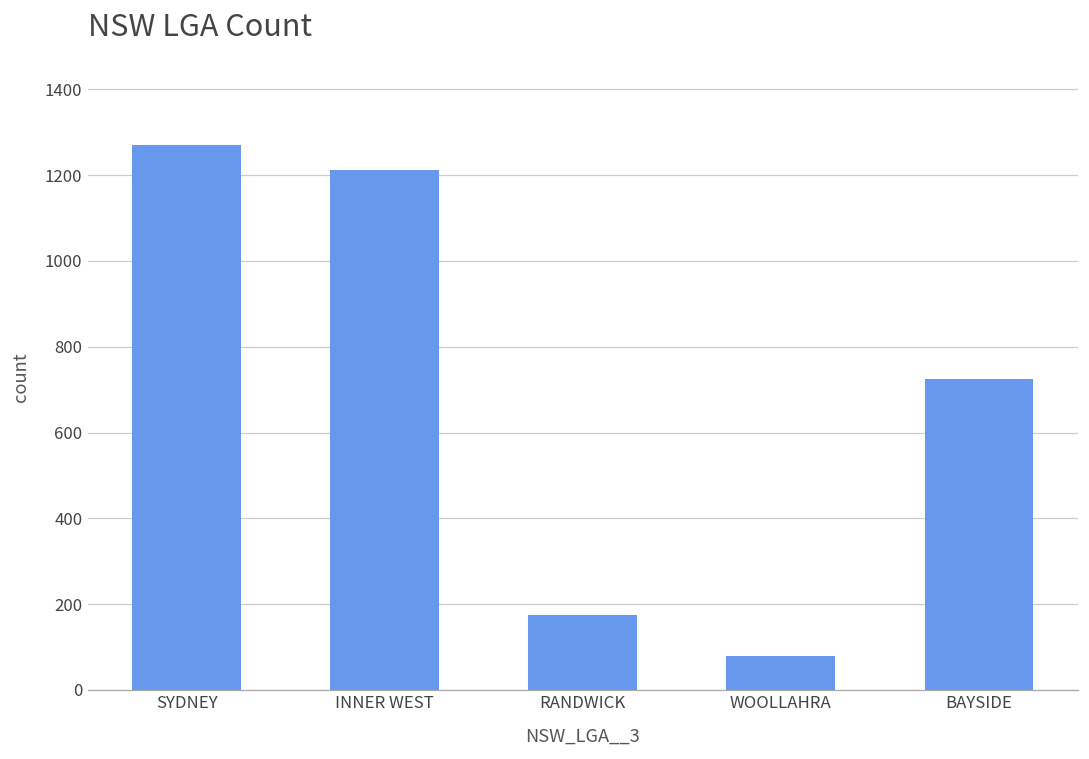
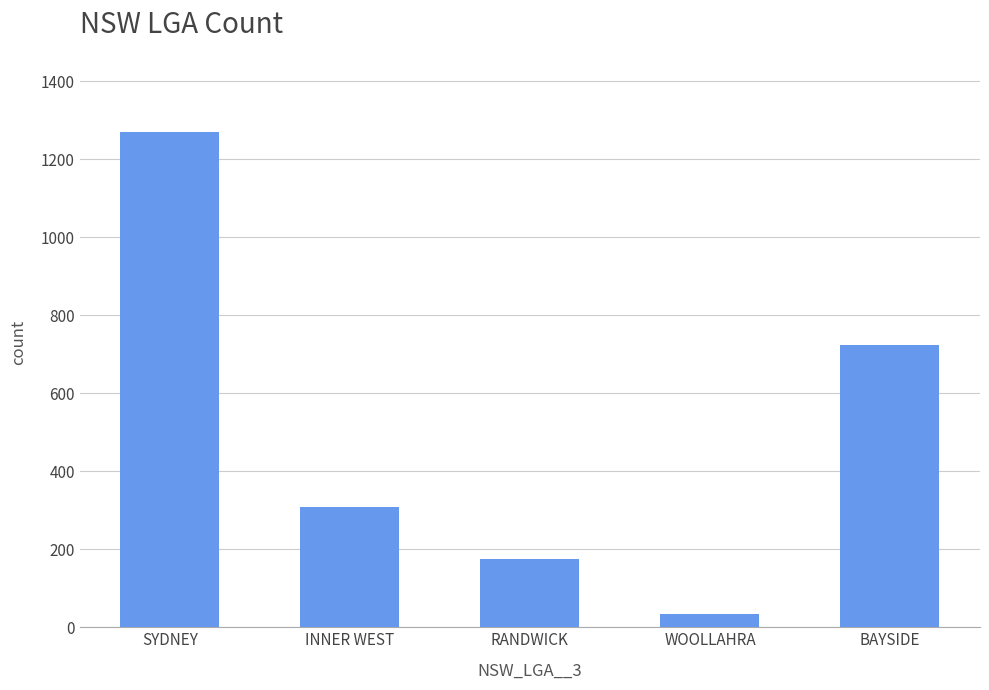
INNER WEST: 1210 -> 310
WOOLLAHRA: 80 -> 40
